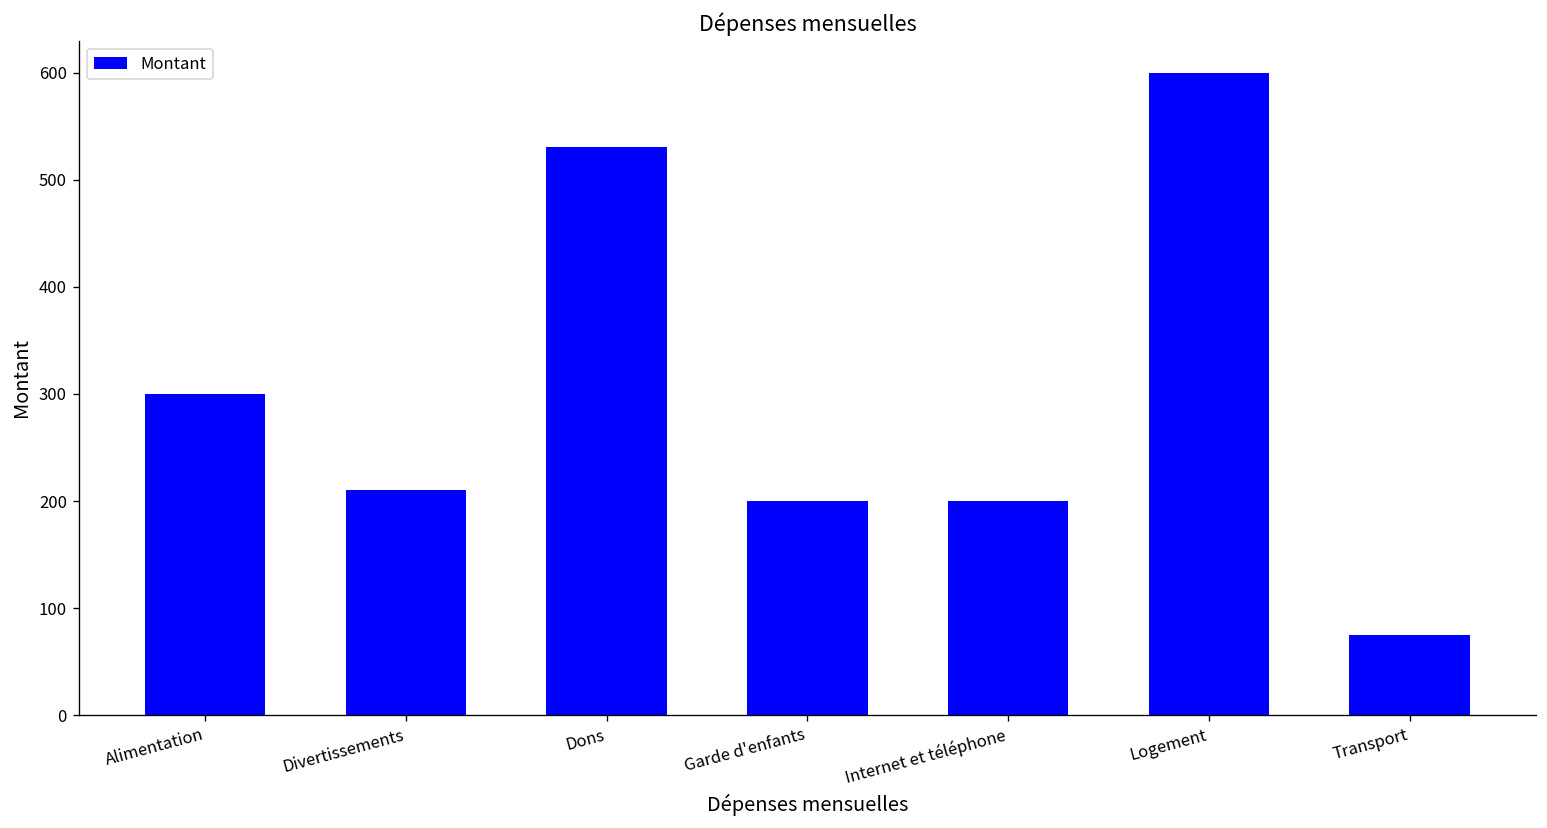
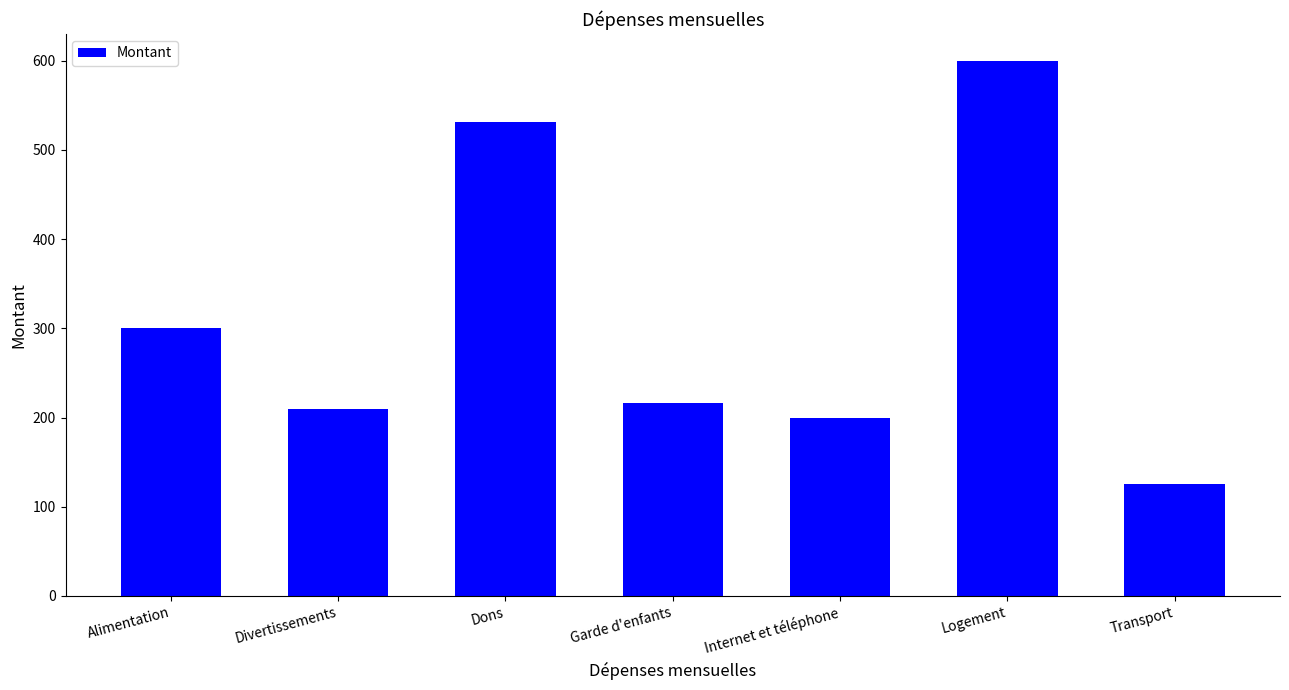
Garde d'enfants: 200 -> 220
Transport: 80 -> 130
